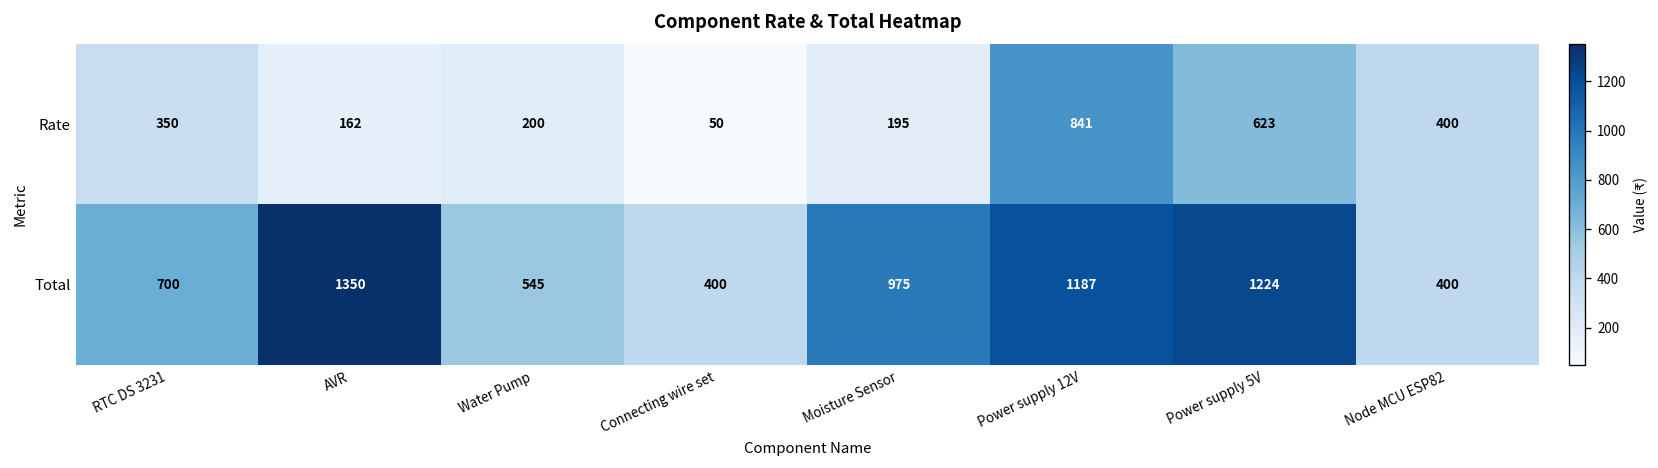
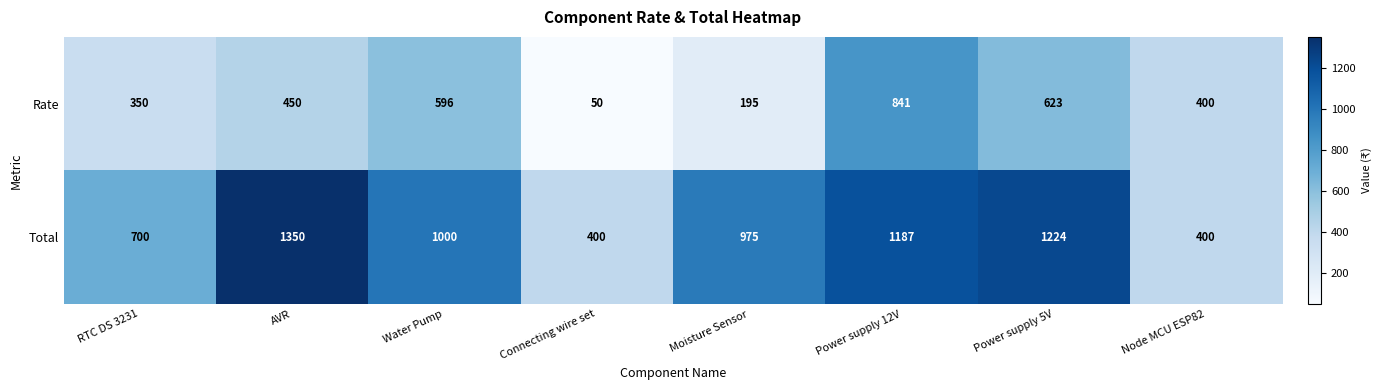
Rate, AVR: 162 -> 450
Rate, Water Pump: 200 -> 596
Total, Water Pump: 545 -> 1000
